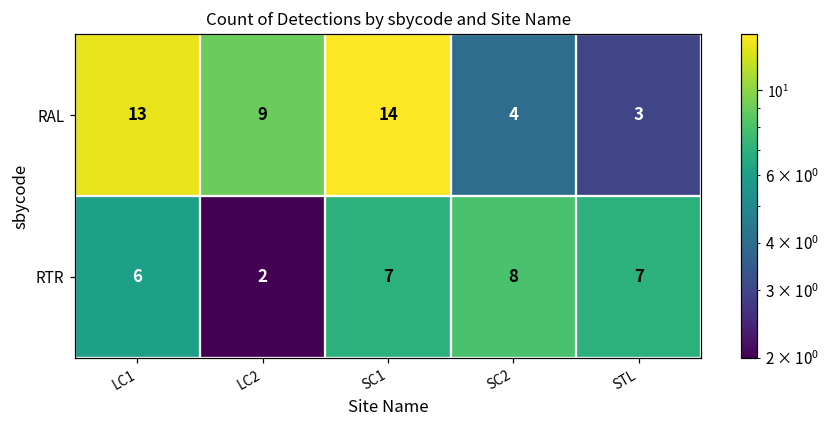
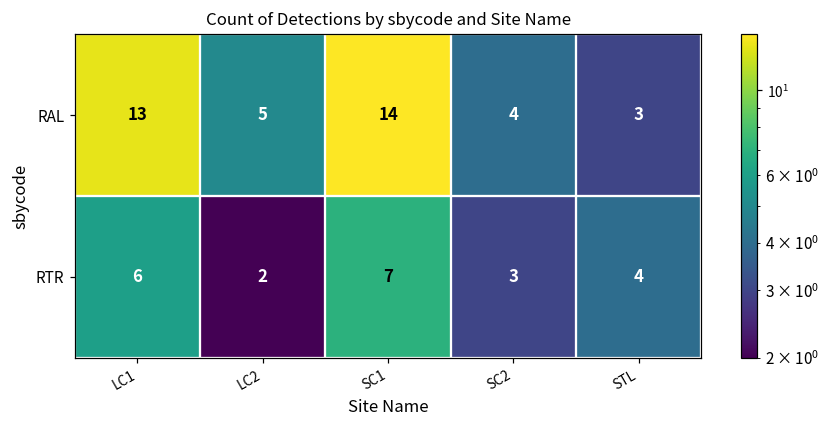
RAL, LC2: 9 -> 5
RTR, SC2: 8 -> 3
RTR, STL: 7 -> 4
